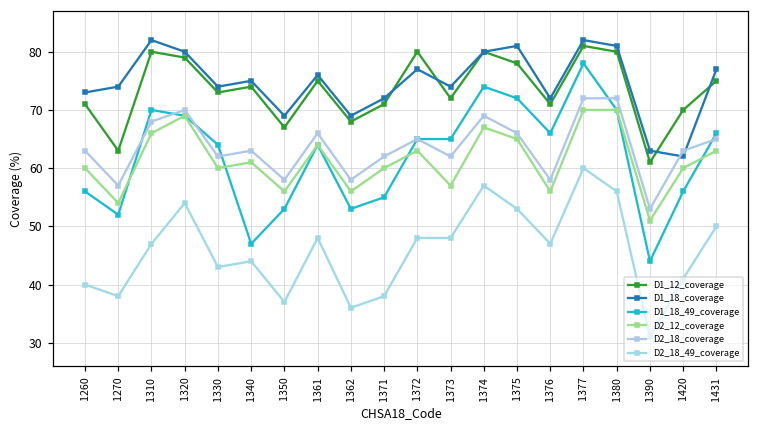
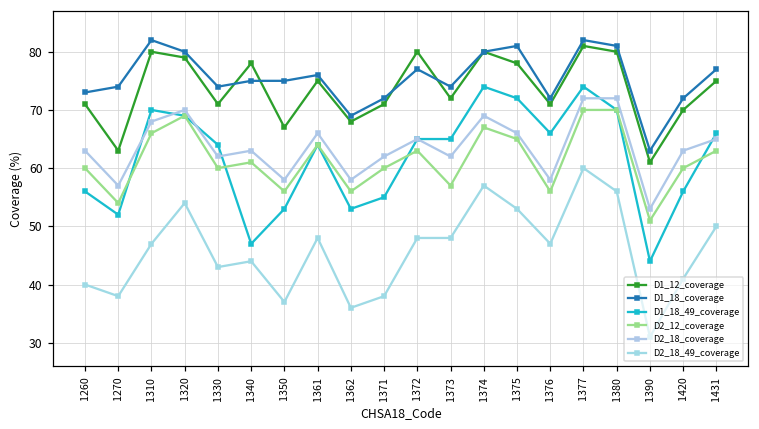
D1_12_coverage, 1330: 73 -> 71
D1_12_coverage, 1340: 74 -> 78
D1_18_coverage, 1350: 69 -> 75
D1_18_49_coverage, 1377: 78 -> 74
D1_18_coverage, 1420: 62 -> 72
